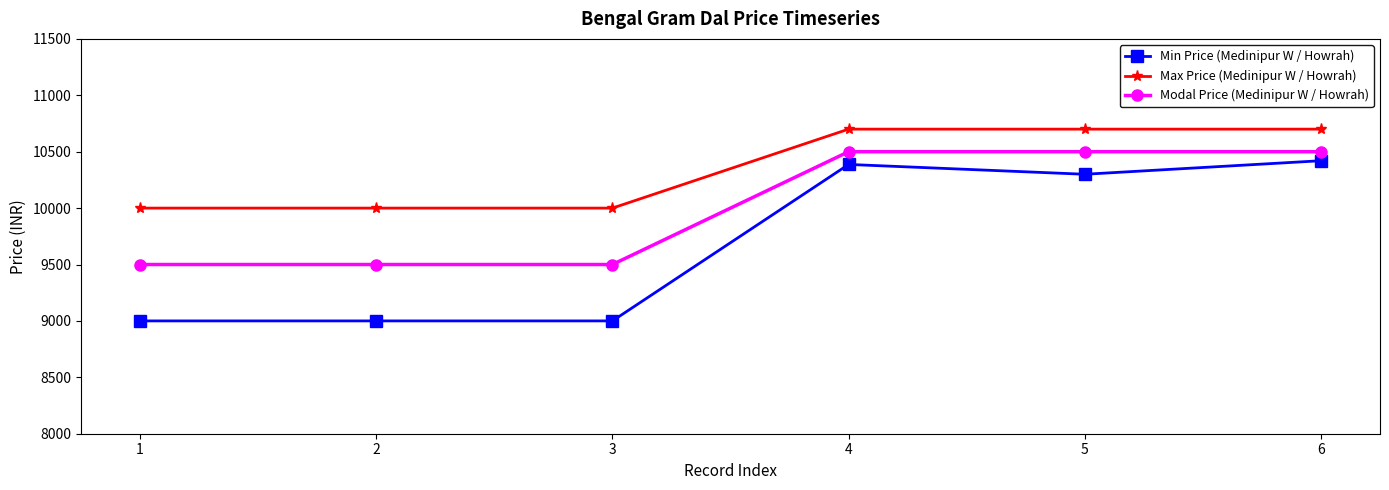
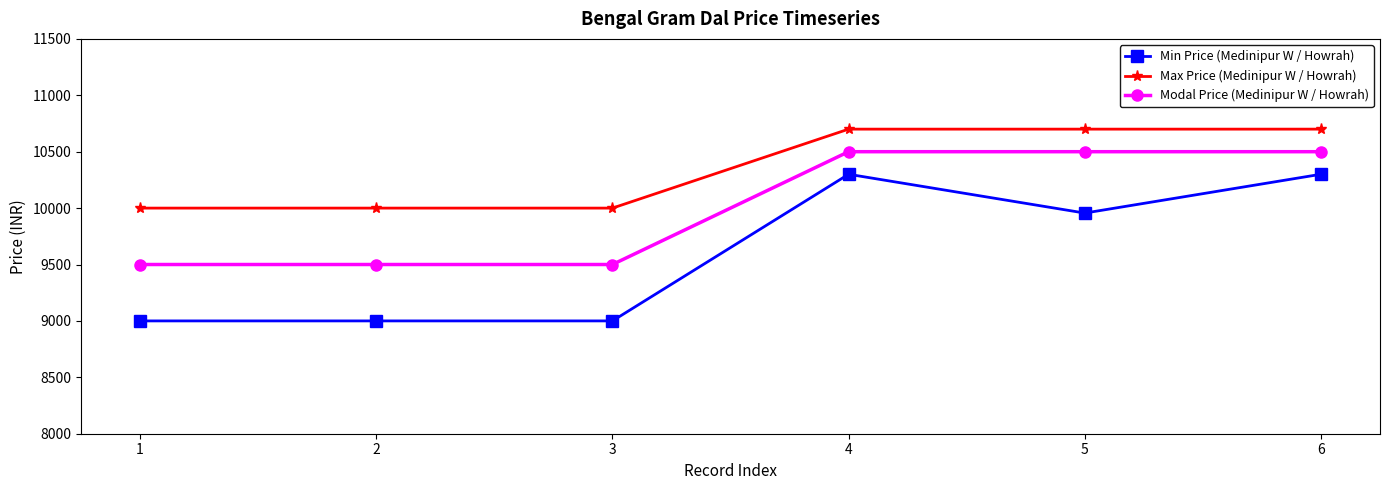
Min Price (Medinipur W / Howrah), 4: 10390 -> 10300
Min Price (Medinipur W / Howrah), 5: 10300 -> 9960
Min Price (Medinipur W / Howrah), 6: 10420 -> 10300
